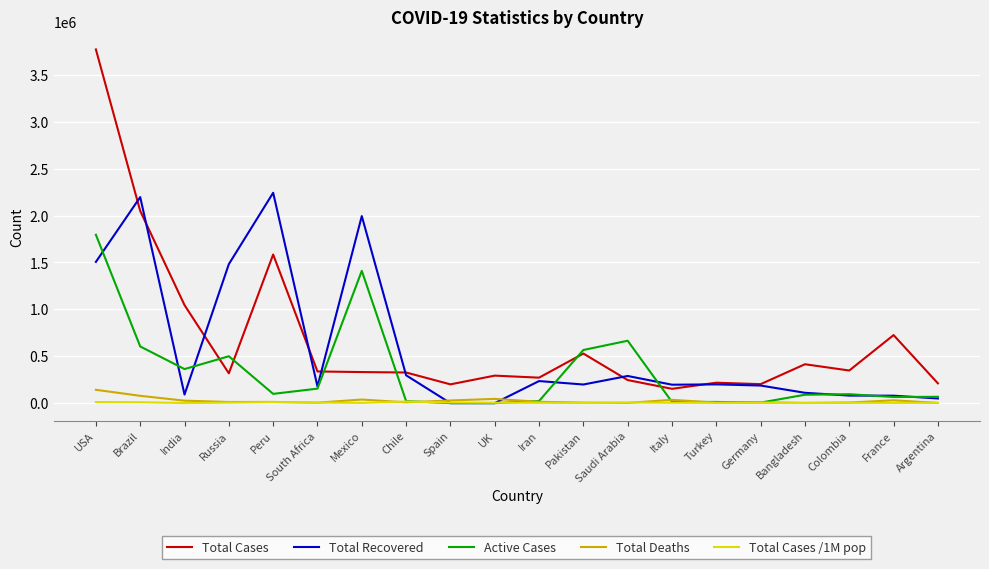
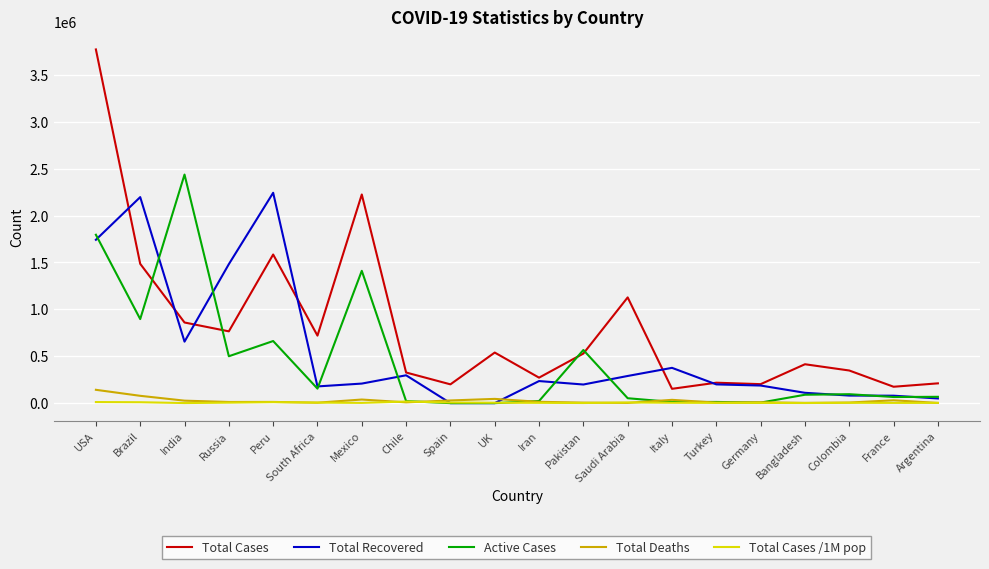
Total Recovered, USA: 1500000 -> 1700000
Total Cases, Brazil: 2000000 -> 1500000
Active Cases, Brazil: 600000 -> 900000
Total Cases, India: 1000000 -> 900000
Total Recovered, India: 100000 -> 700000
Active Cases, India: 400000 -> 2400000
Total Cases, Russia: 300000 -> 800000
Active Cases, Peru: 100000 -> 700000
Total Cases, South Africa: 300000 -> 700000
Total Cases, Mexico: 300000 -> 2200000
Total Recovered, Mexico: 2000000 -> 200000
Total Cases, UK: 300000 -> 500000
Total Cases, Saudi Arabia: 200000 -> 1100000
Active Cases, Saudi Arabia: 700000 -> 100000
Total Recovered, Italy: 200000 -> 400000
Total Cases, France: 700000 -> 200000
